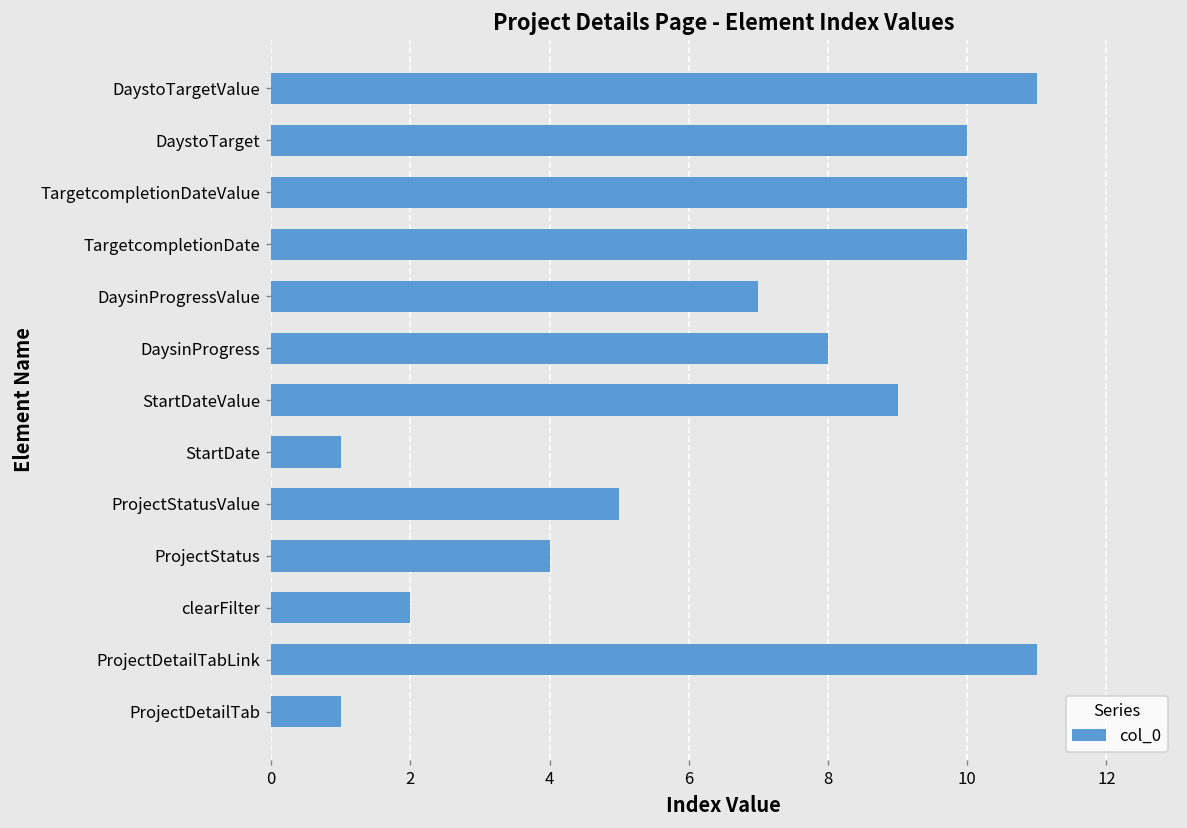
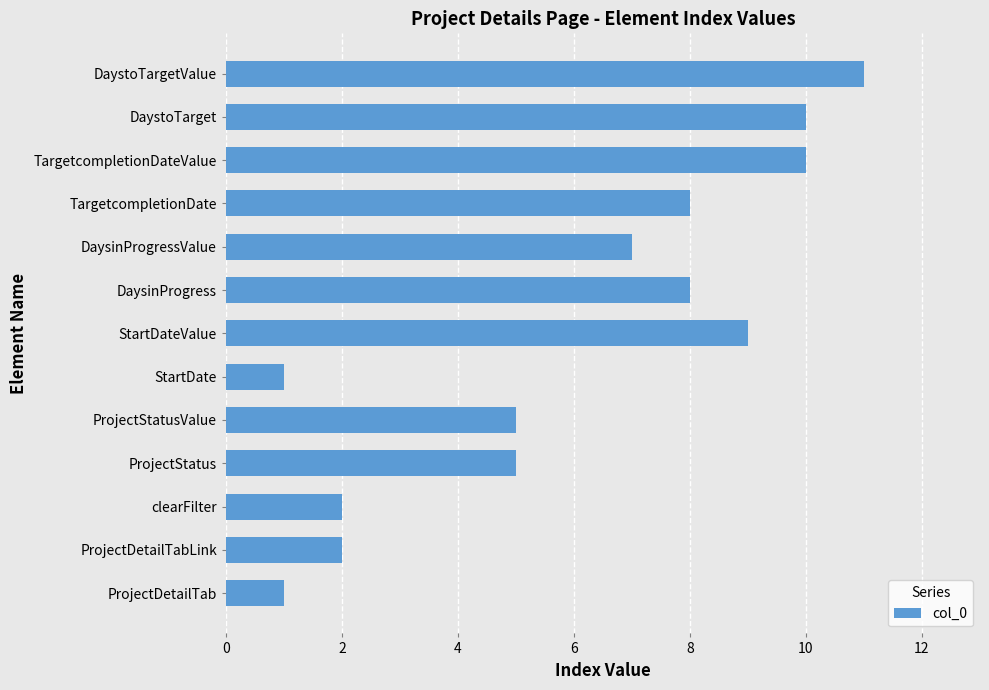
TargetcompletionDate: 10 -> 8
ProjectStatus: 4 -> 5
ProjectDetailTabLink: 11 -> 2
